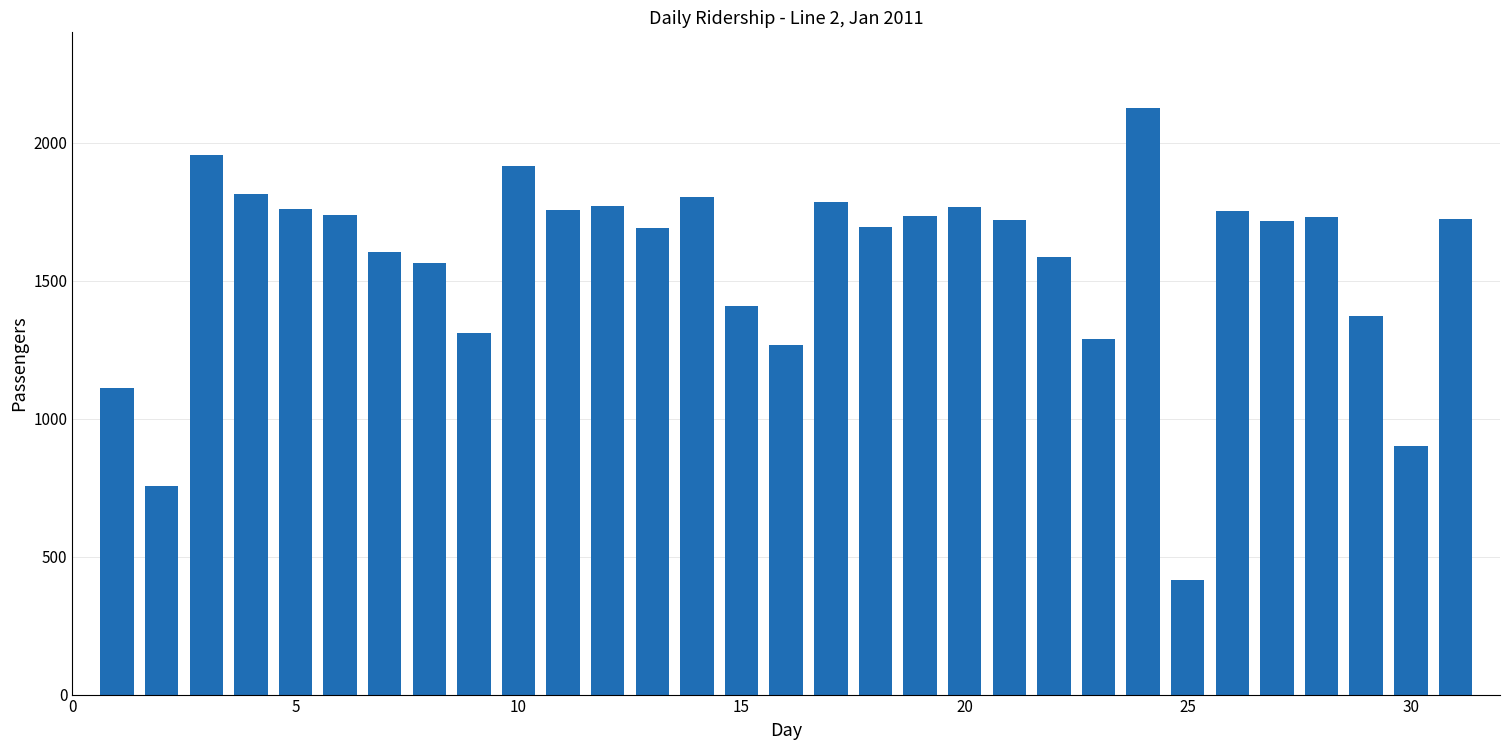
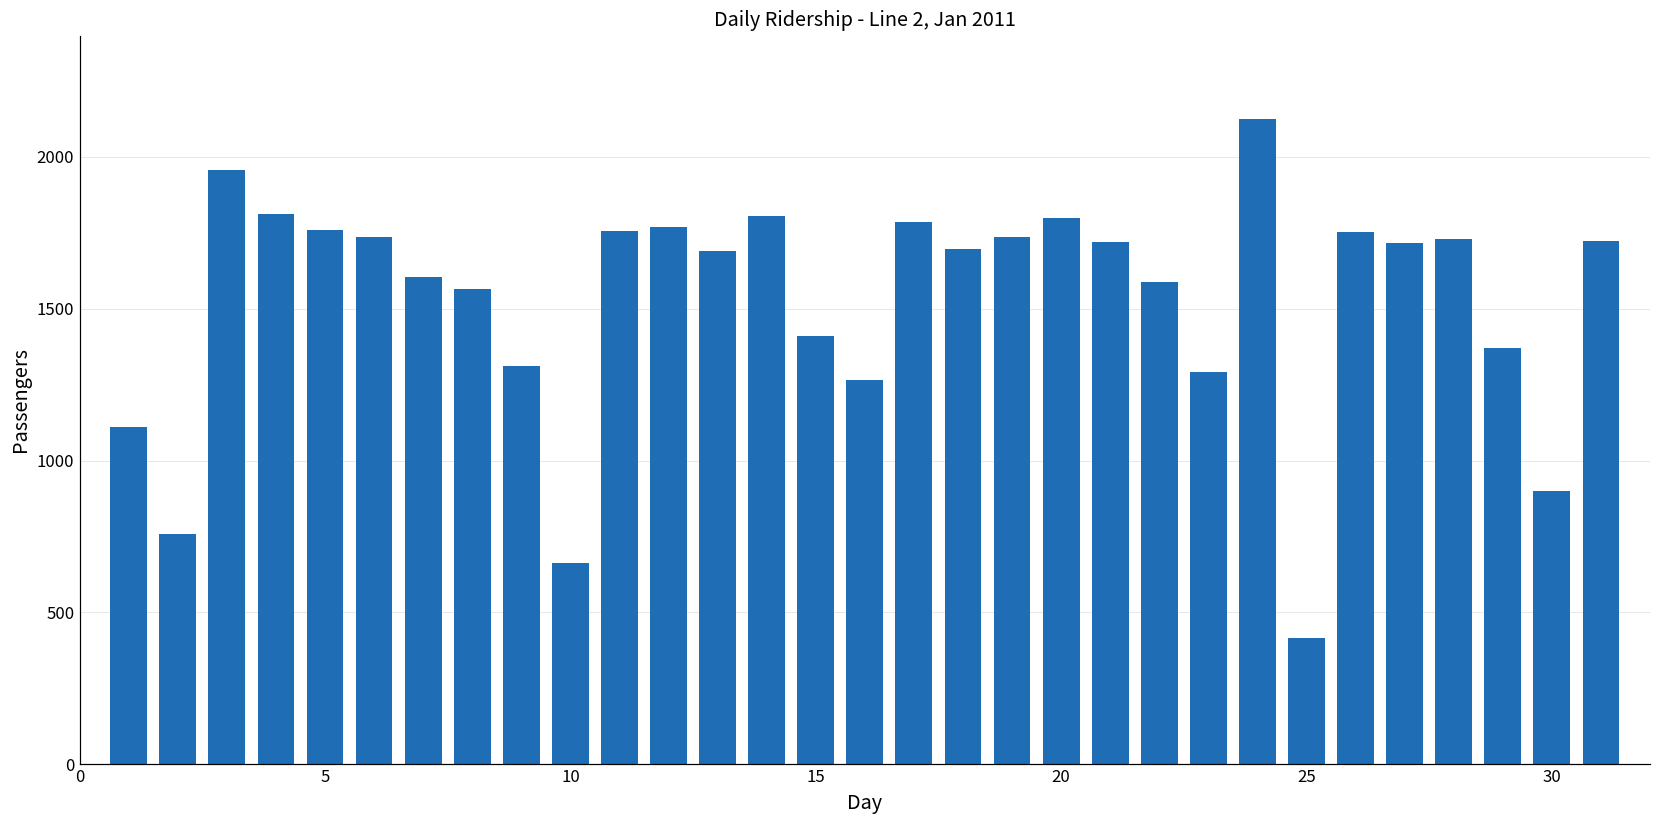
10: 1920 -> 660
20: 1770 -> 1800
